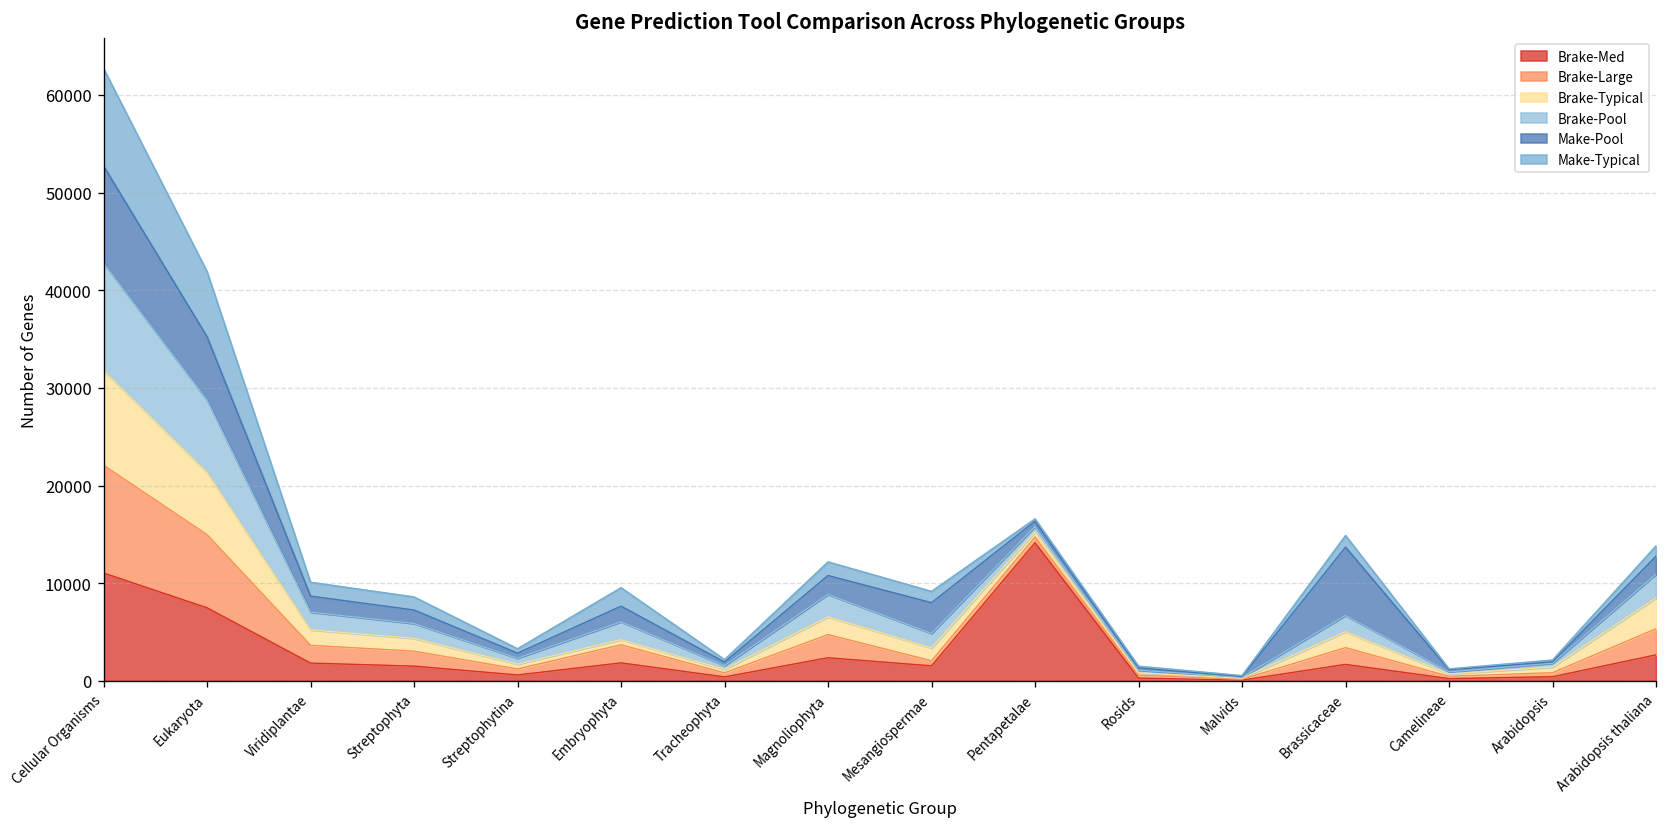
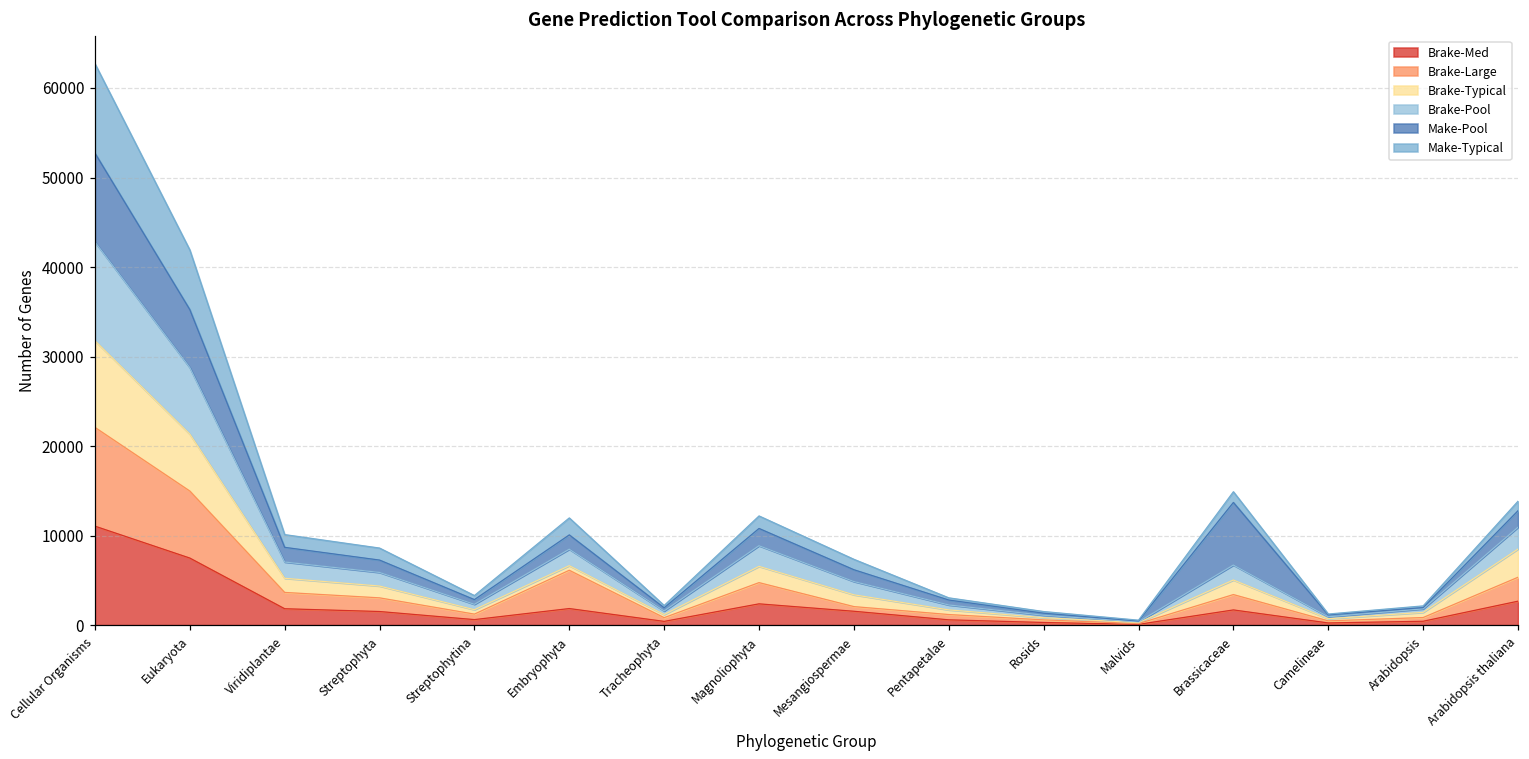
Brake-Large, Embryophyta: 2000 -> 4000
Make-Pool, Mesangiospermae: 3000 -> 1000
Brake-Med, Pentapetalae: 14000 -> 1000
